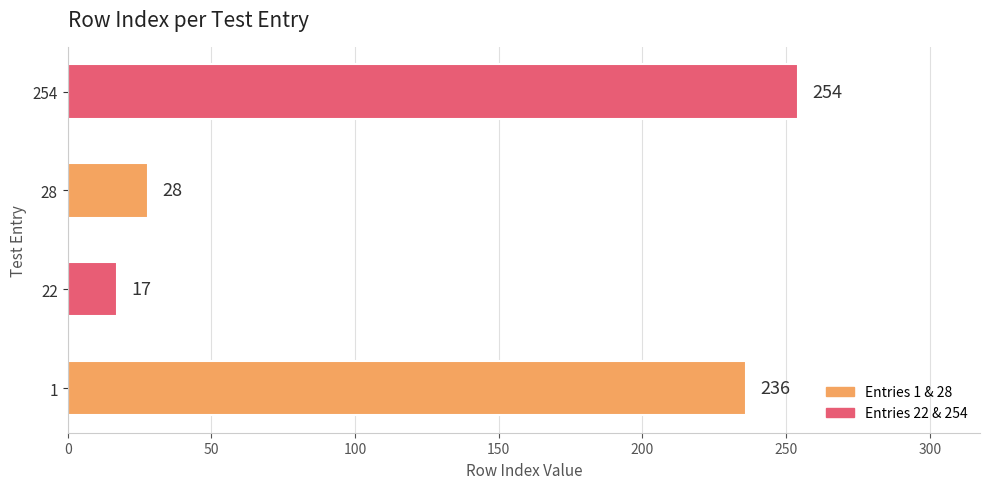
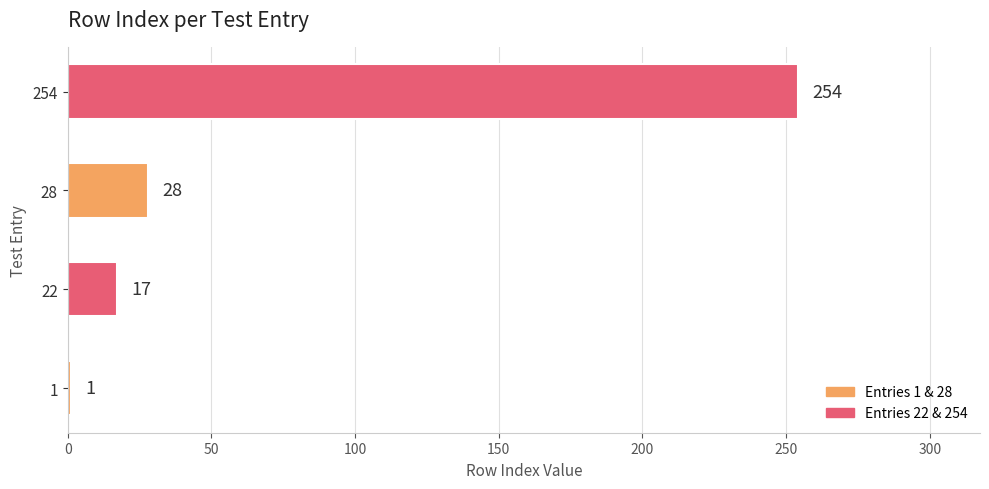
1: 236 -> 1
